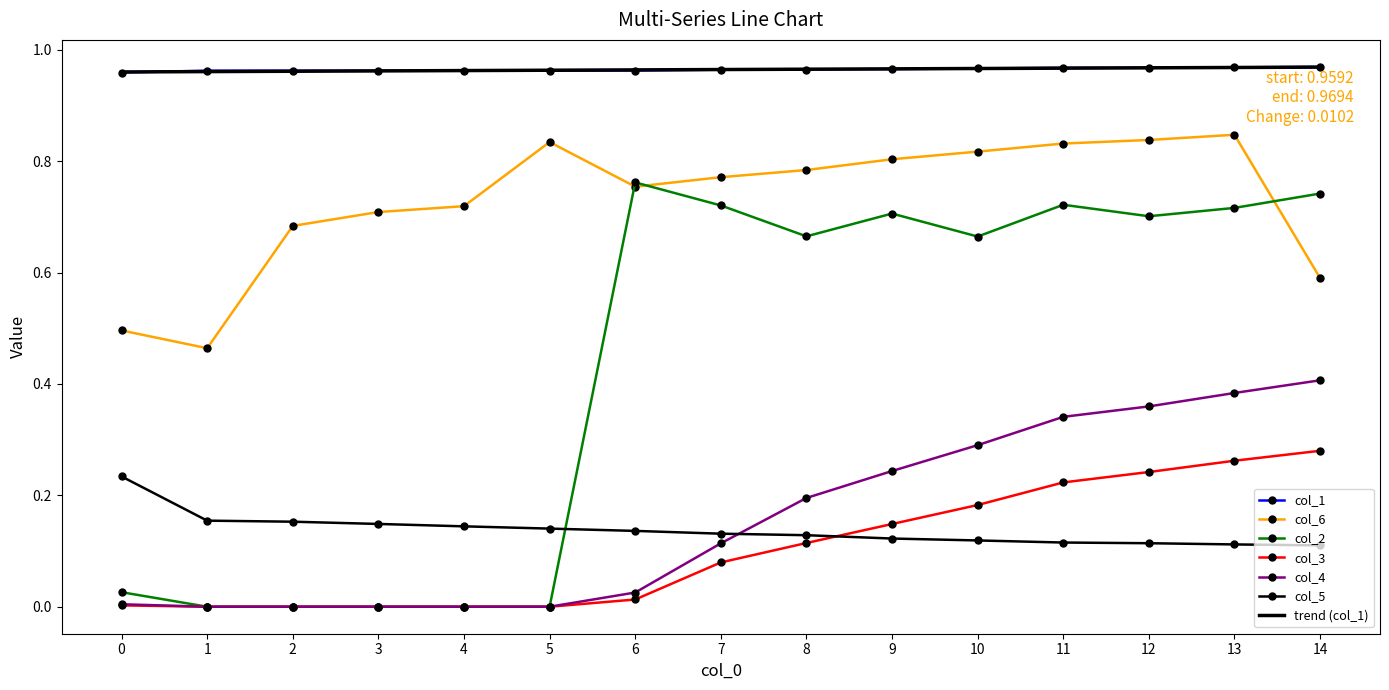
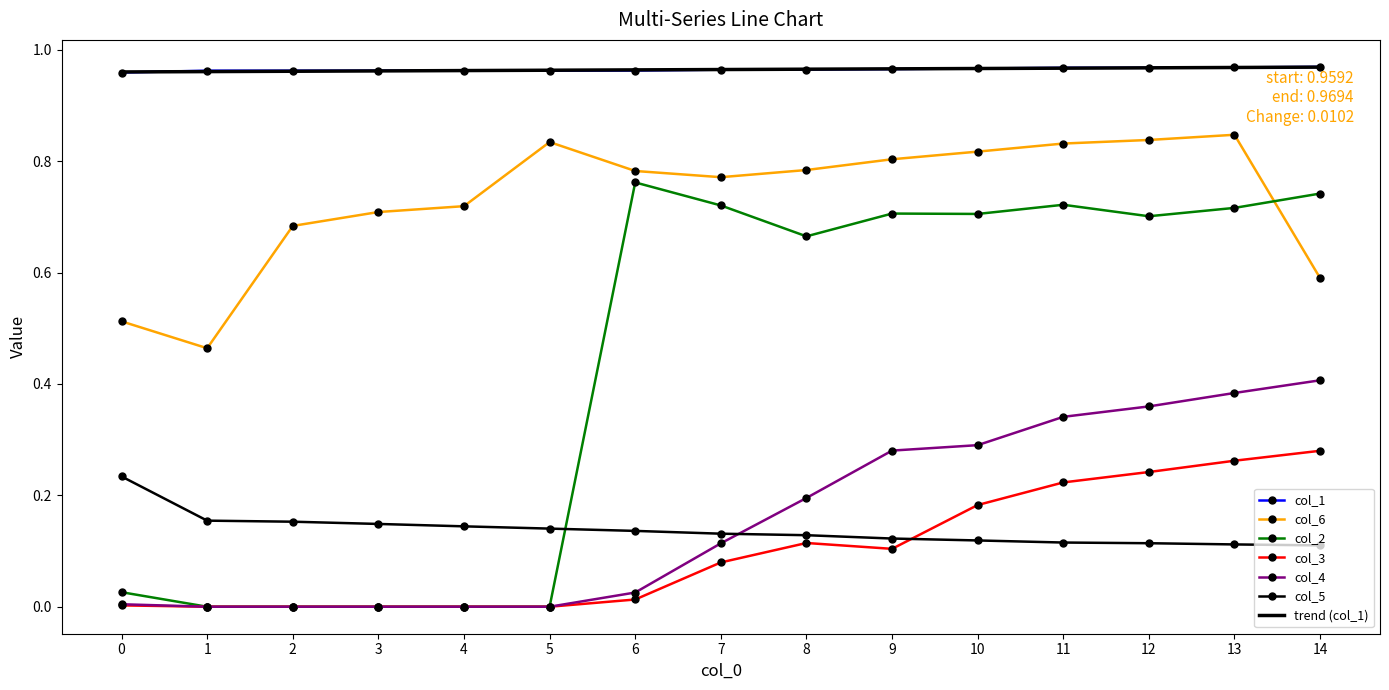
col_6, 0: 0.50 -> 0.51
col_6, 6: 0.75 -> 0.78
col_3, 9: 0.15 -> 0.10
col_4, 9: 0.24 -> 0.28
col_2, 10: 0.66 -> 0.71
